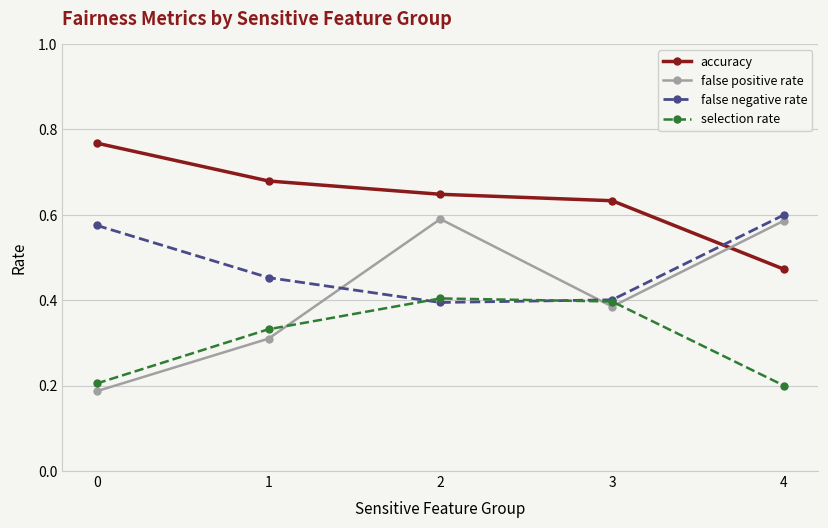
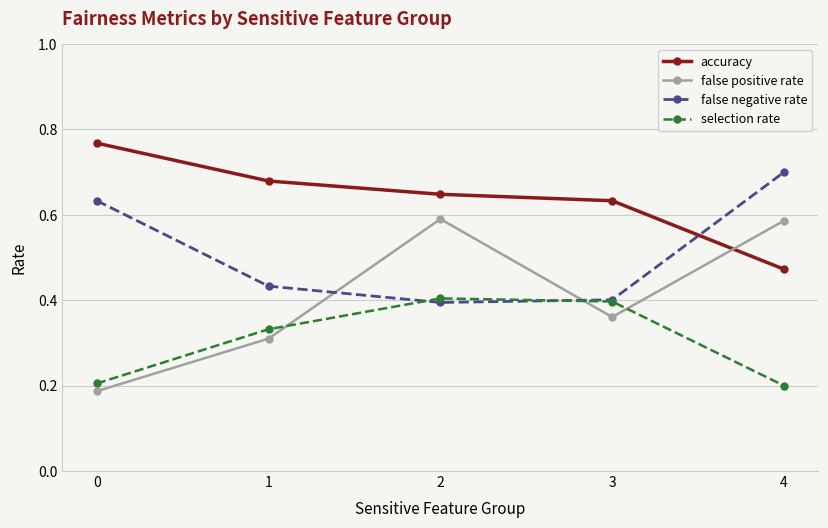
false negative rate, 0: 0.58 -> 0.63
false negative rate, 1: 0.45 -> 0.43
false positive rate, 3: 0.39 -> 0.36
false negative rate, 4: 0.6 -> 0.7
